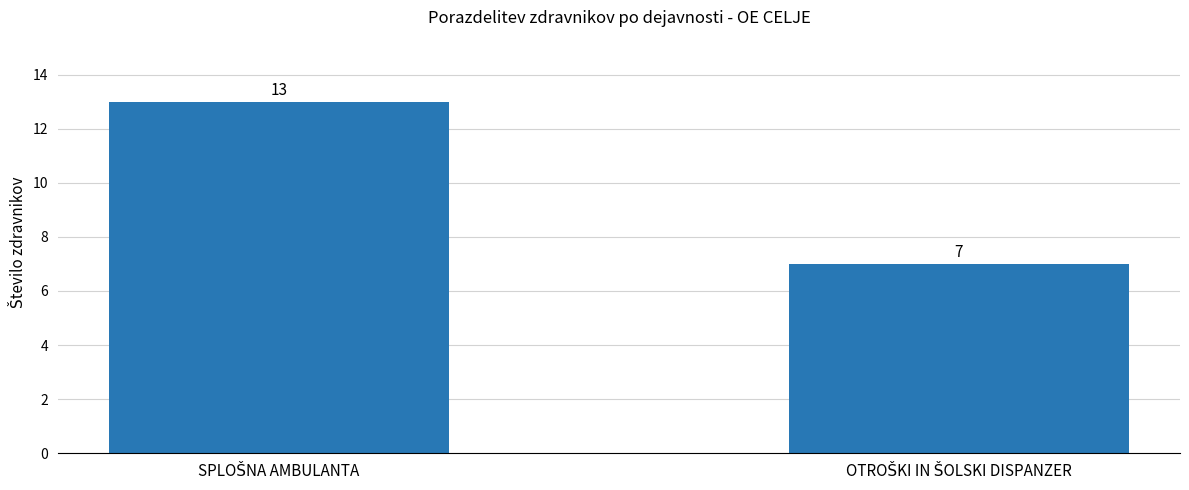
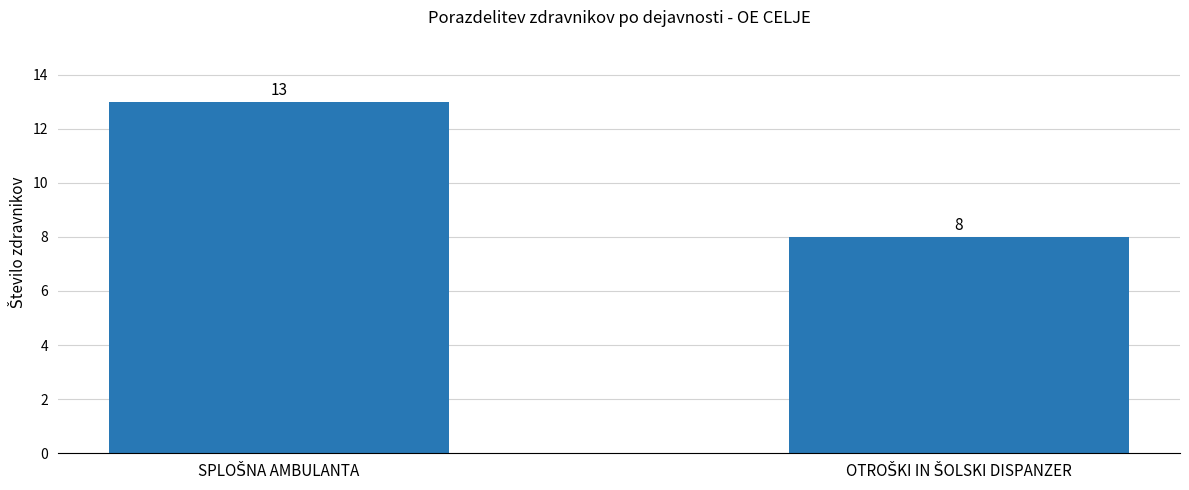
OTROŠKI IN ŠOLSKI DISPANZER: 7 -> 8
